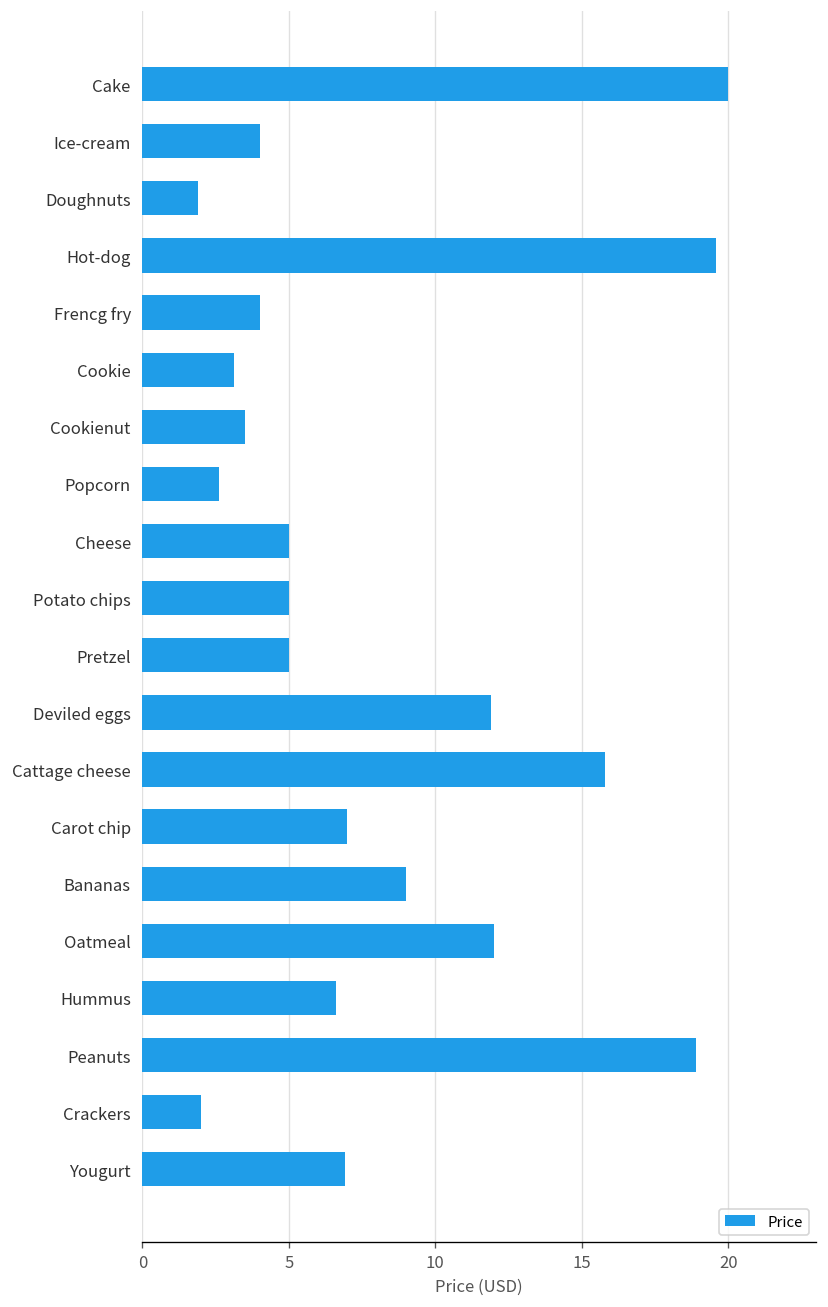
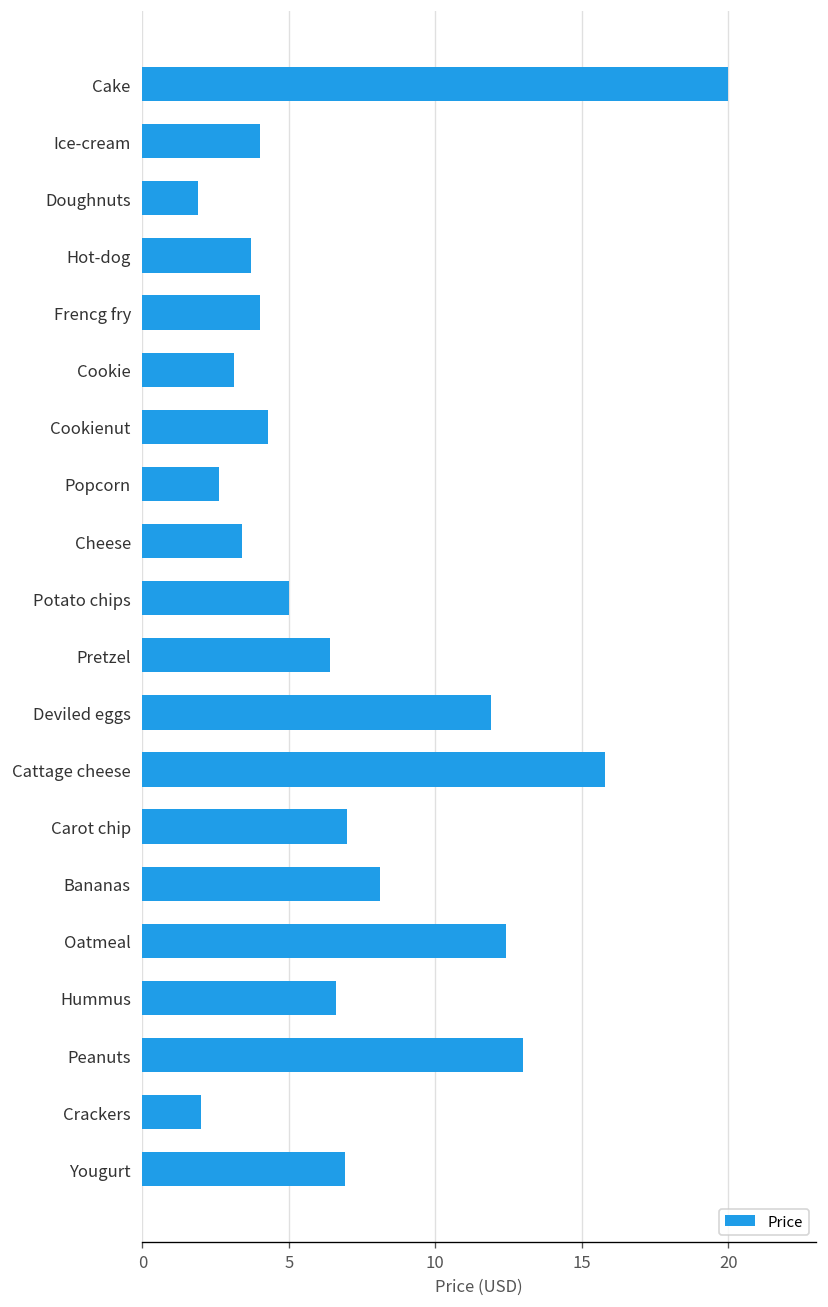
Hot-dog: 19.6 -> 3.7
Cookienut: 3.5 -> 4.3
Cheese: 5.0 -> 3.4
Pretzel: 5.0 -> 6.4
Bananas: 9.0 -> 8.1
Oatmeal: 12.0 -> 12.4
Peanuts: 18.9 -> 13.0
